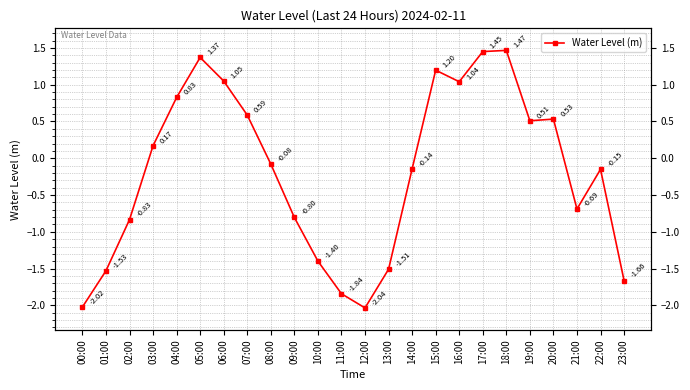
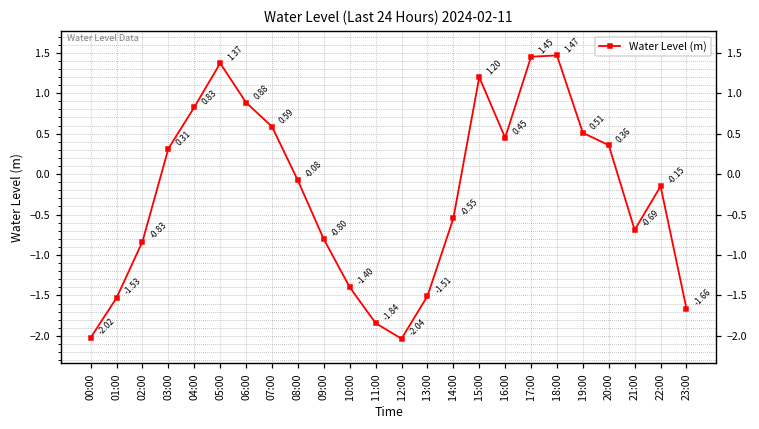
03:00: 0.17 -> 0.31
06:00: 1.05 -> 0.88
14:00: -0.14 -> -0.55
16:00: 1.04 -> 0.45
20:00: 0.53 -> 0.36
